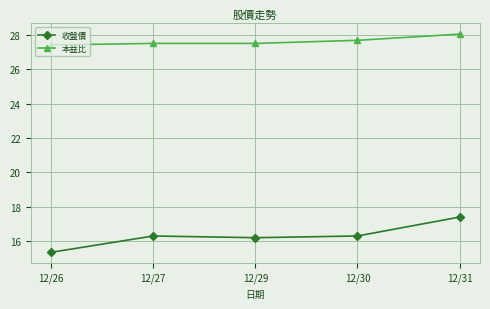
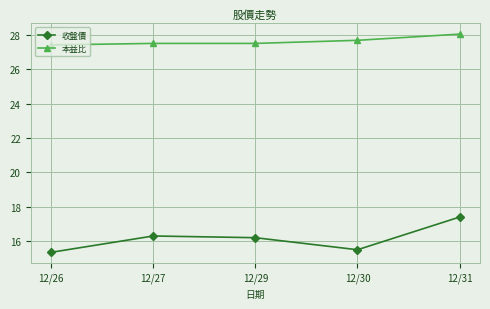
收盤價, 12/30: 16.3 -> 15.5
